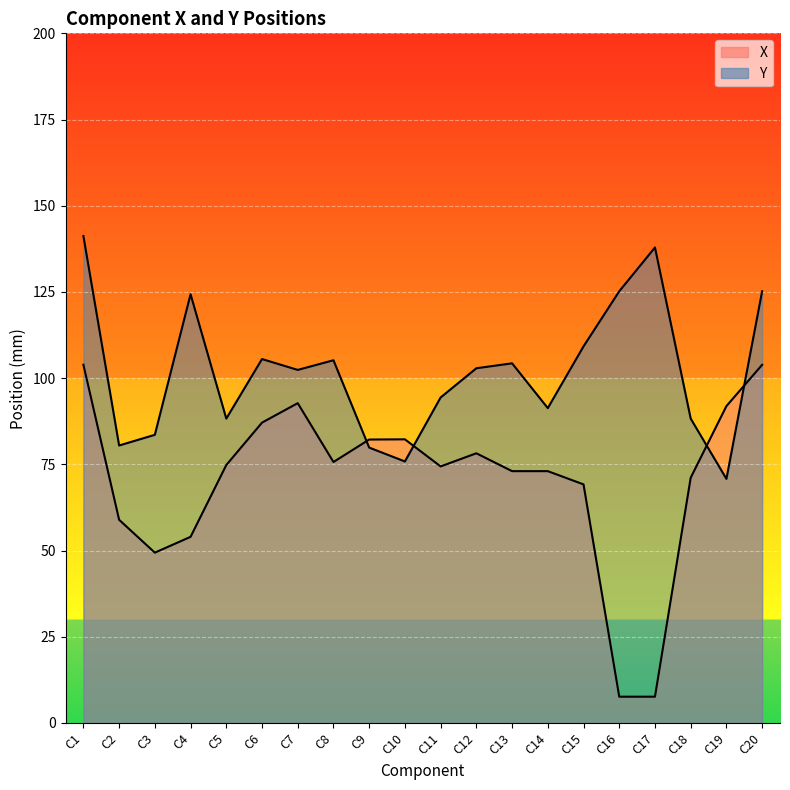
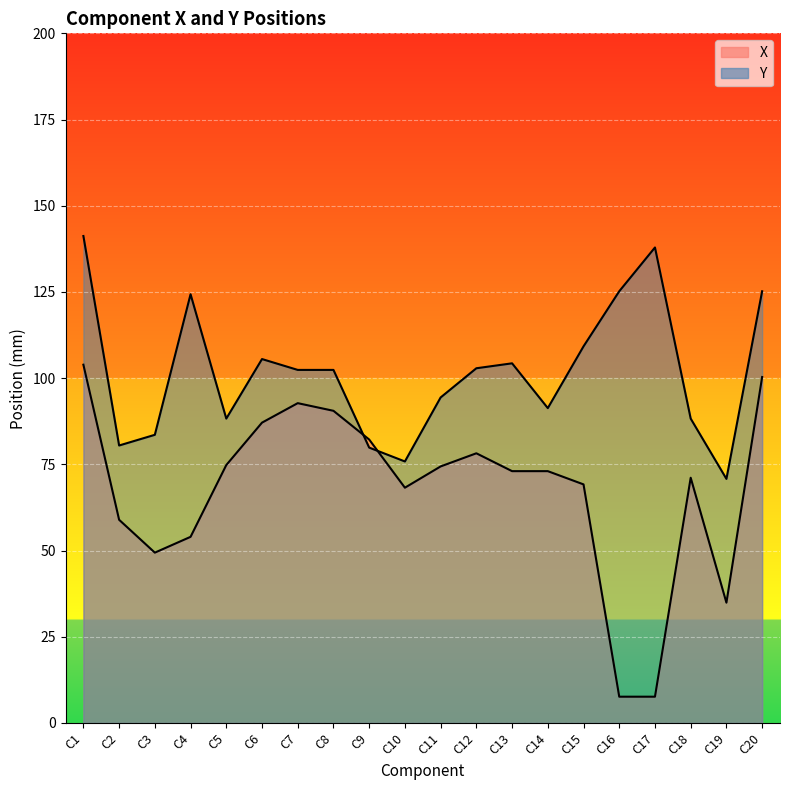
X, C8: 76 -> 91
Y, C8: 105 -> 102
X, C10: 82 -> 68
X, C19: 92 -> 35
X, C20: 104 -> 100
